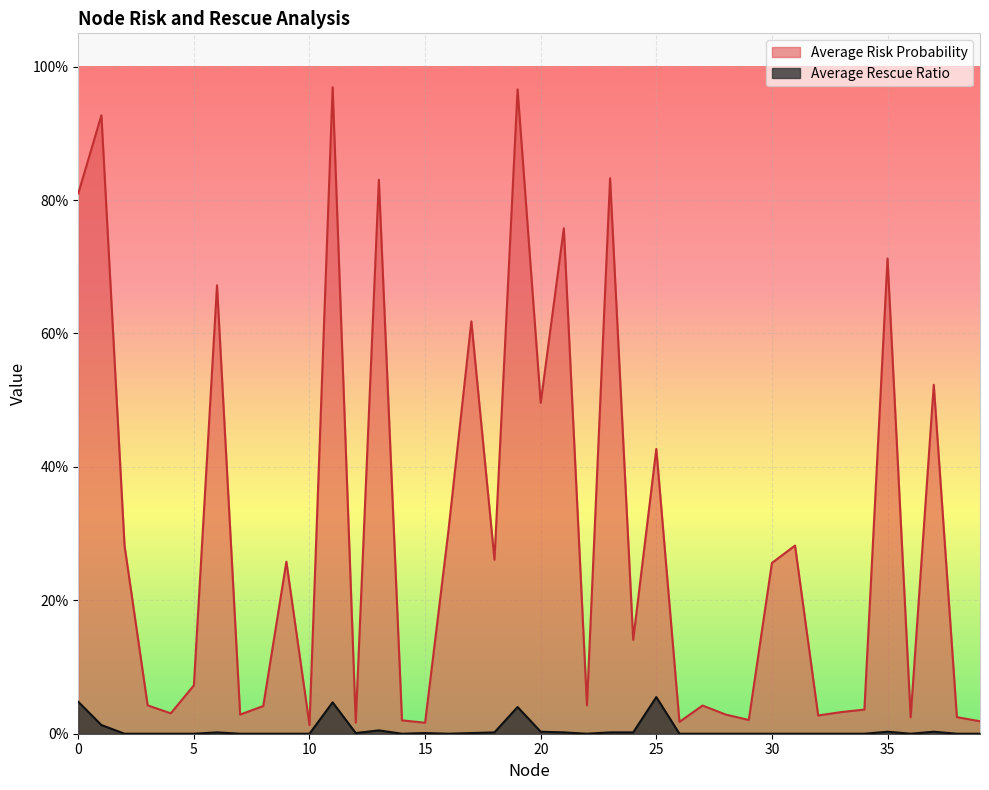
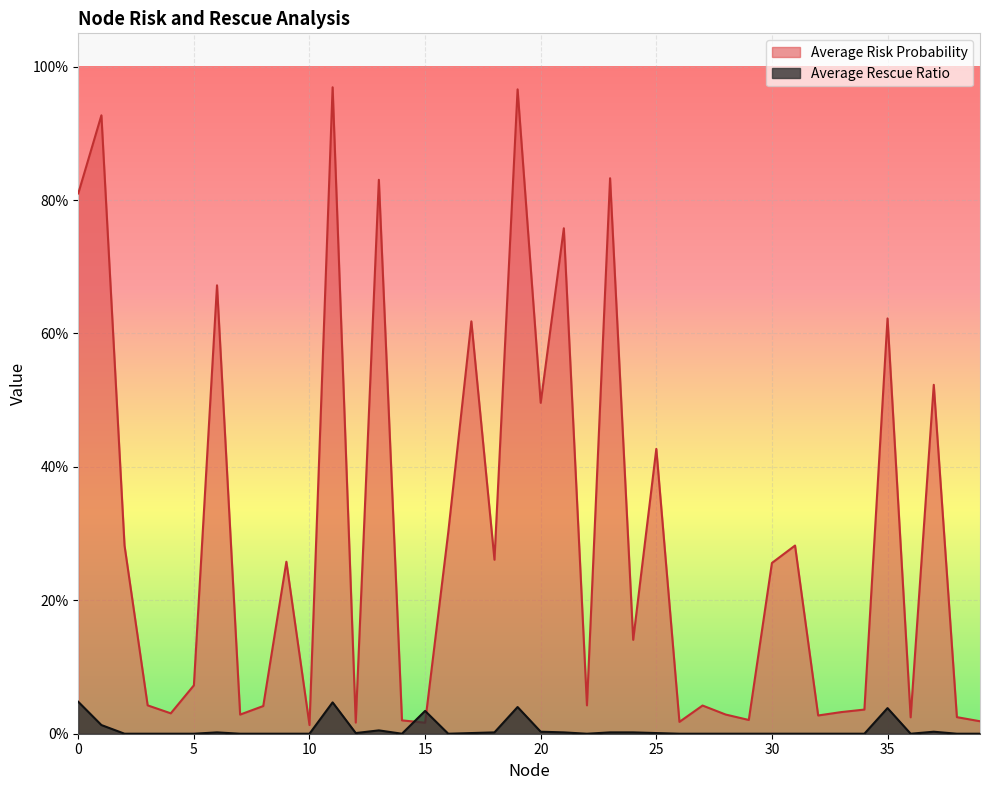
Average Rescue Ratio, 15: 0% -> 3%
Average Rescue Ratio, 25: 5% -> 0%
Average Risk Probability, 35: 71% -> 62%
Average Rescue Ratio, 35: 0% -> 4%
